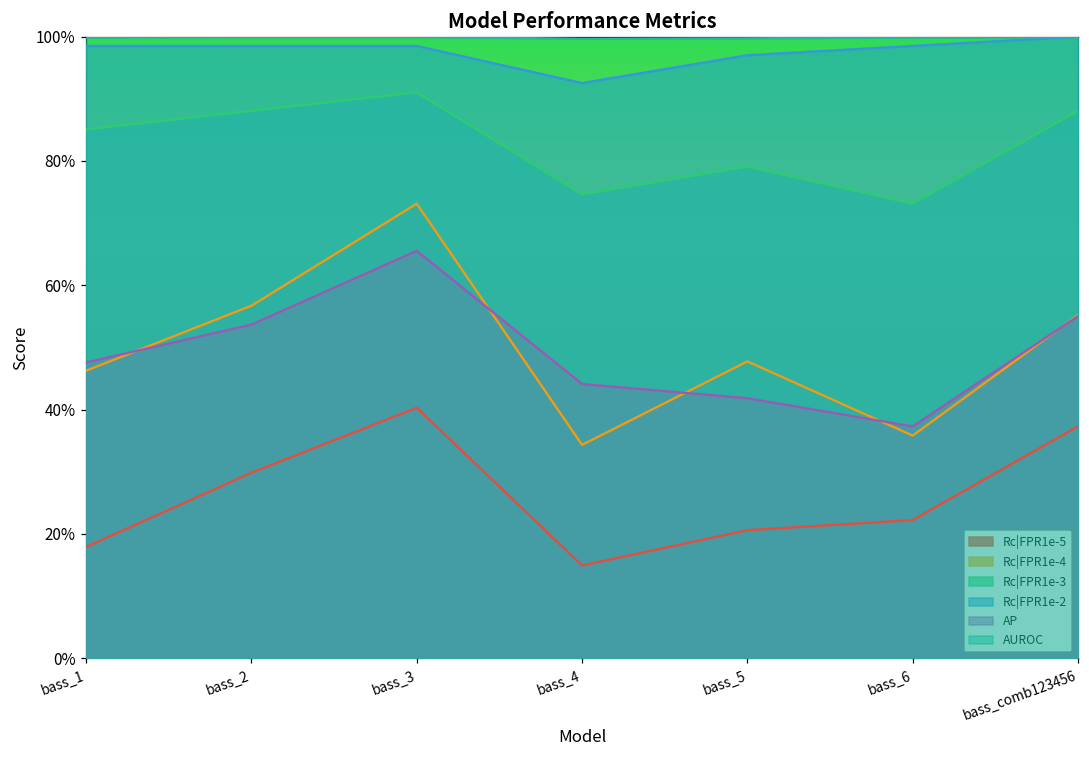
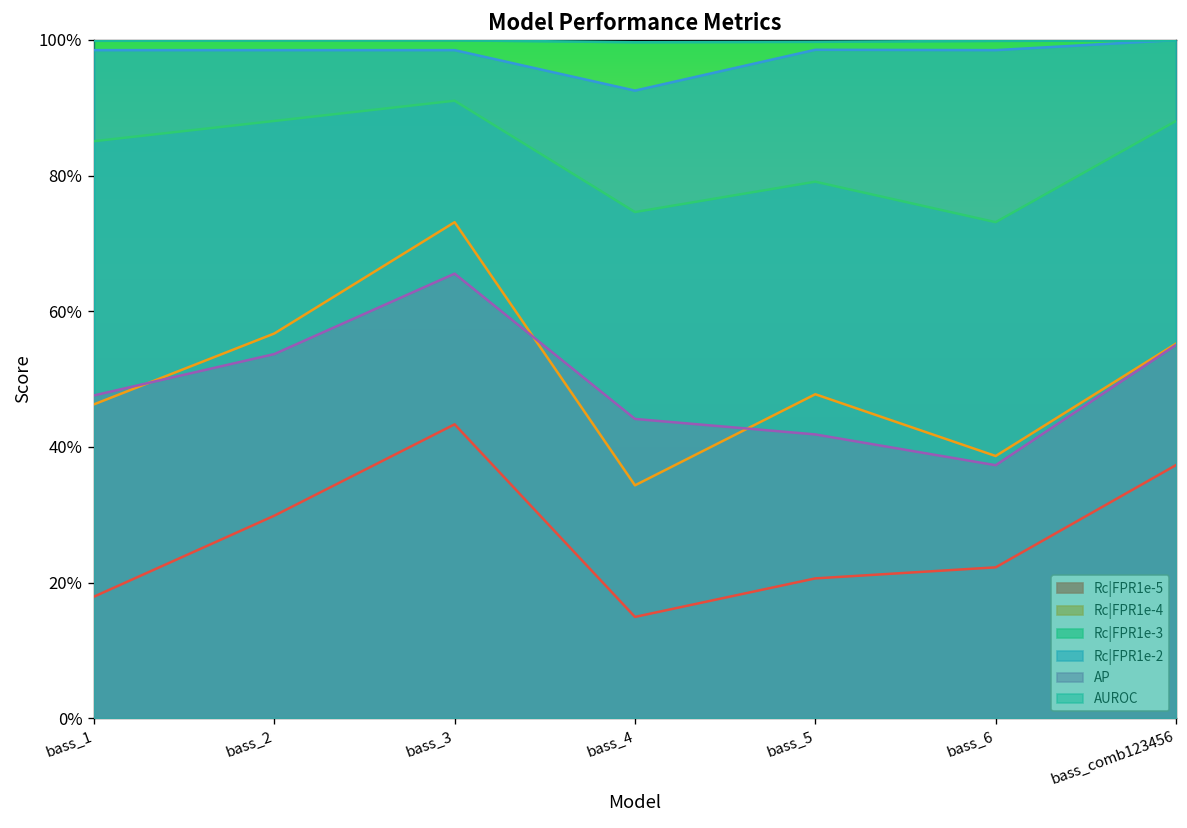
Rc|FPR1e-5, bass_3: 40% -> 43%
Rc|FPR1e-2, bass_5: 97% -> 99%
Rc|FPR1e-4, bass_6: 36% -> 39%
